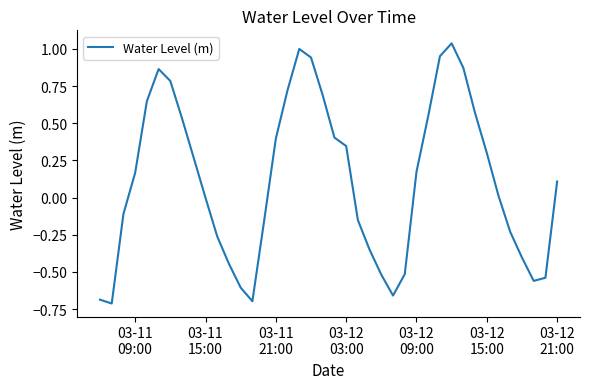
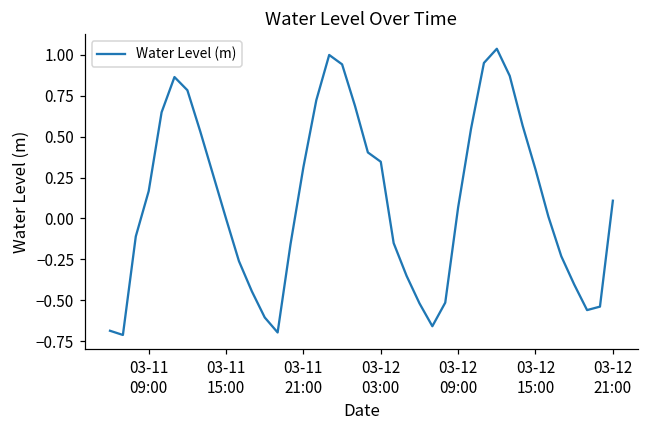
03-11 21:00: 0.40 -> 0.31
03-12 09:00: 0.17 -> 0.07
